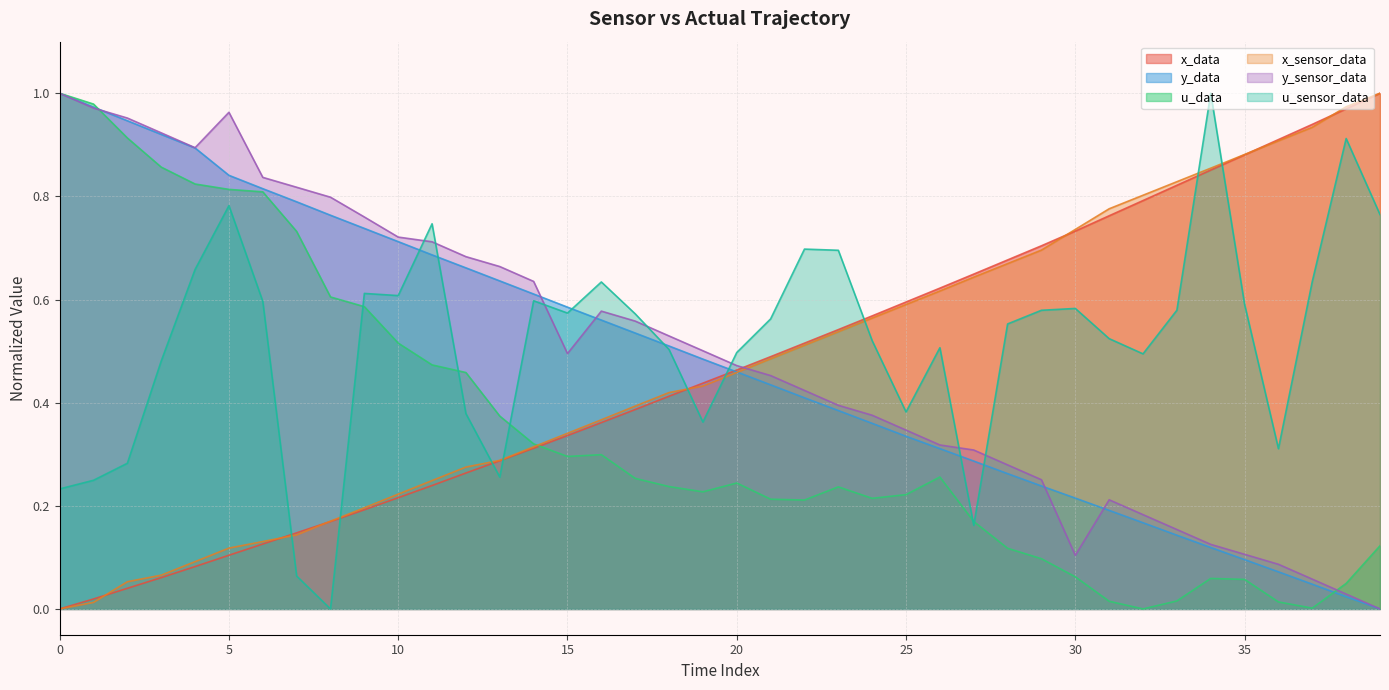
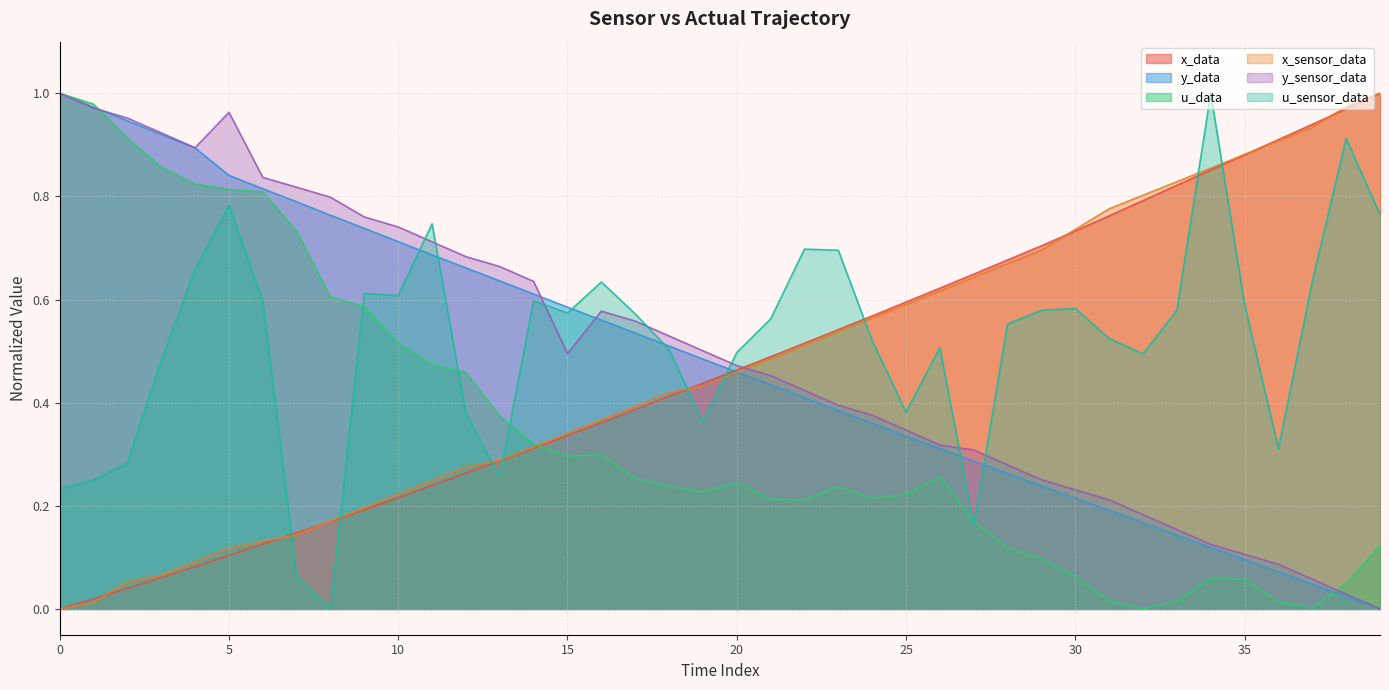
y_sensor_data, 10: 0.72 -> 0.74
y_sensor_data, 30: 0.10 -> 0.23
